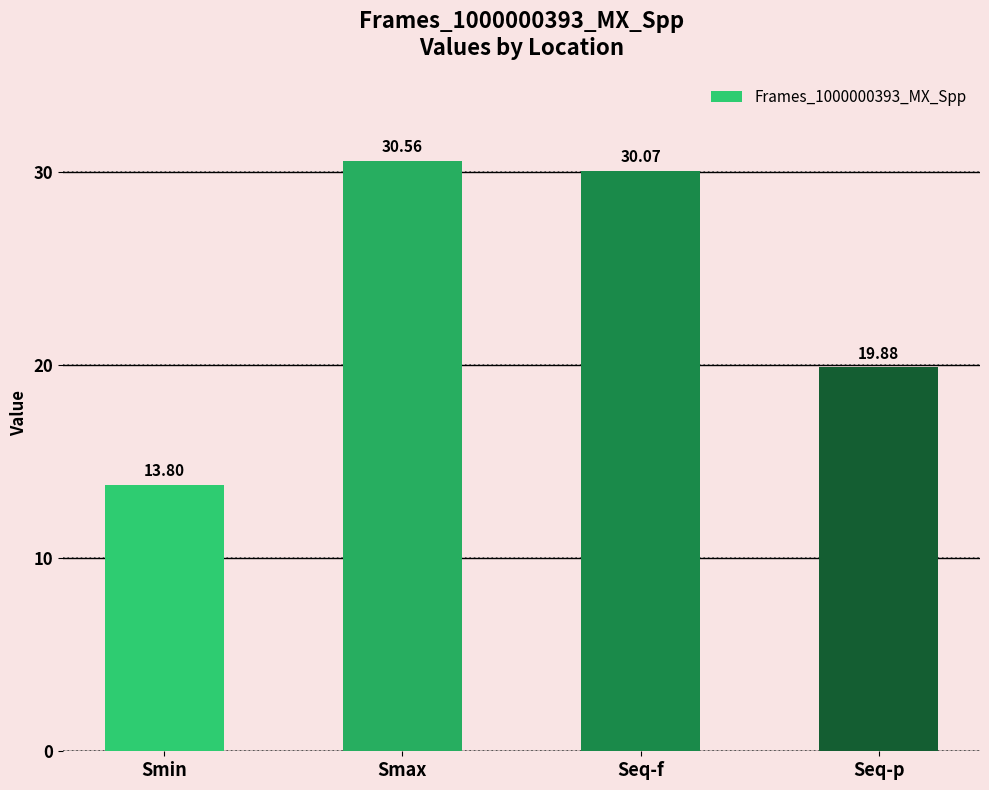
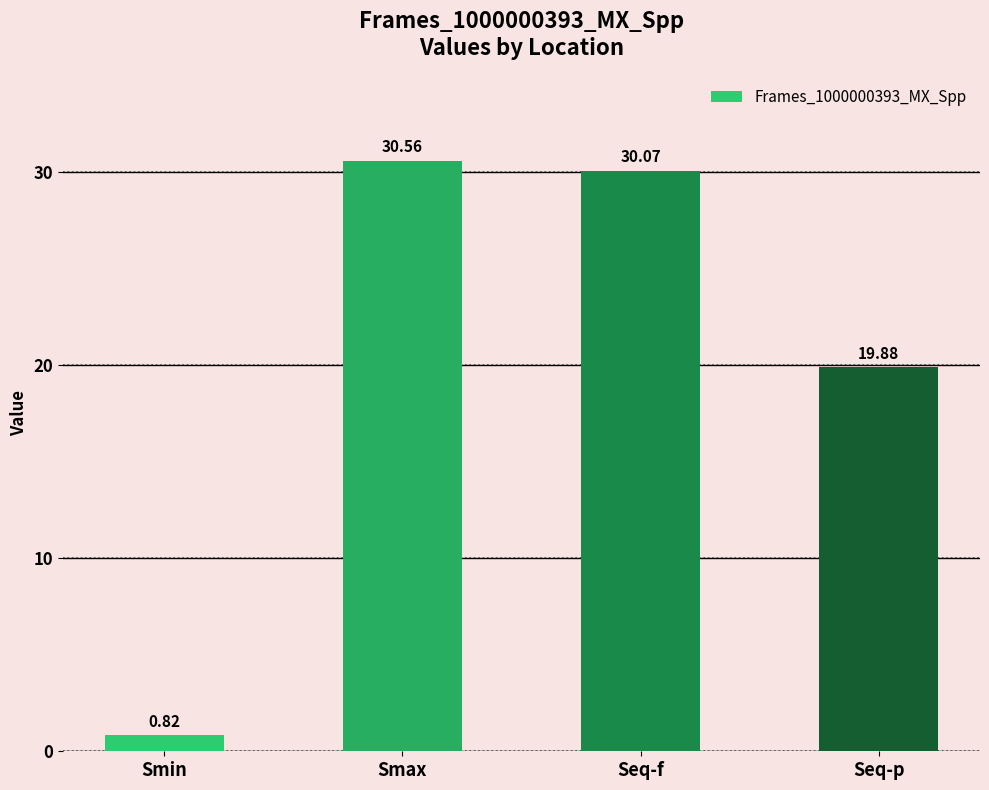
Smin: 13.80 -> 0.82
